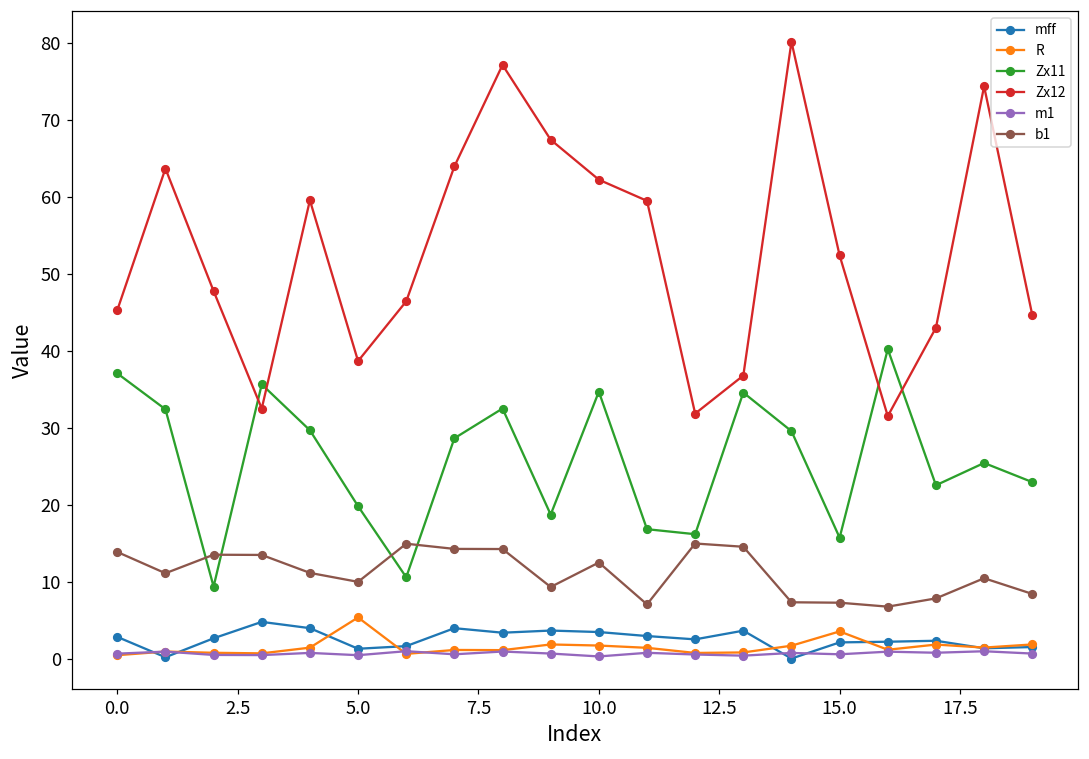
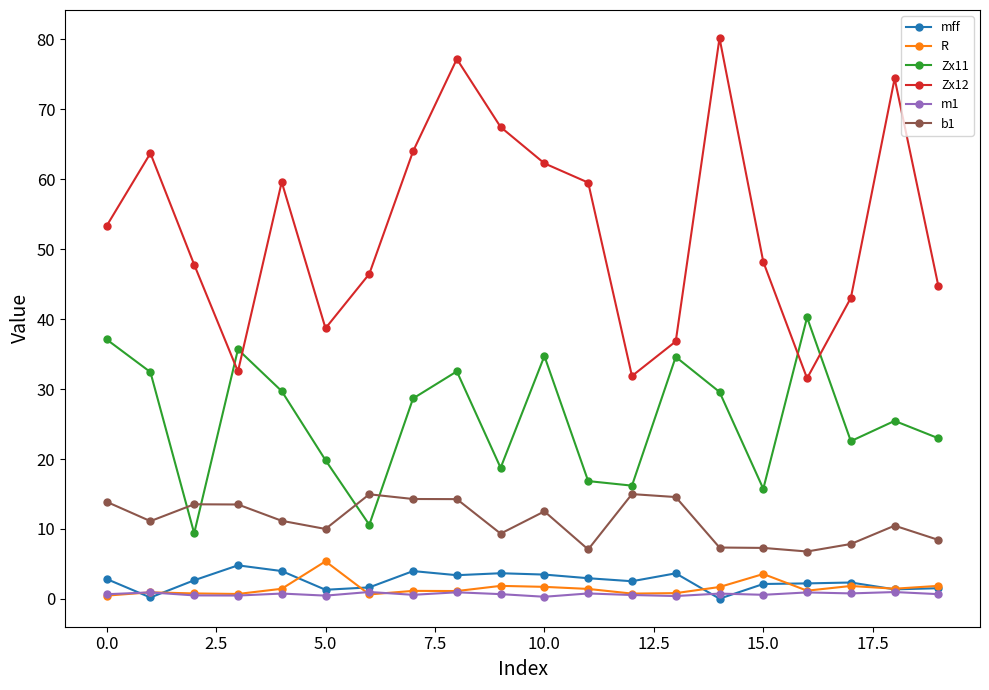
Zx12, 0.0: 45 -> 53
Zx12, 15.0: 52 -> 48
